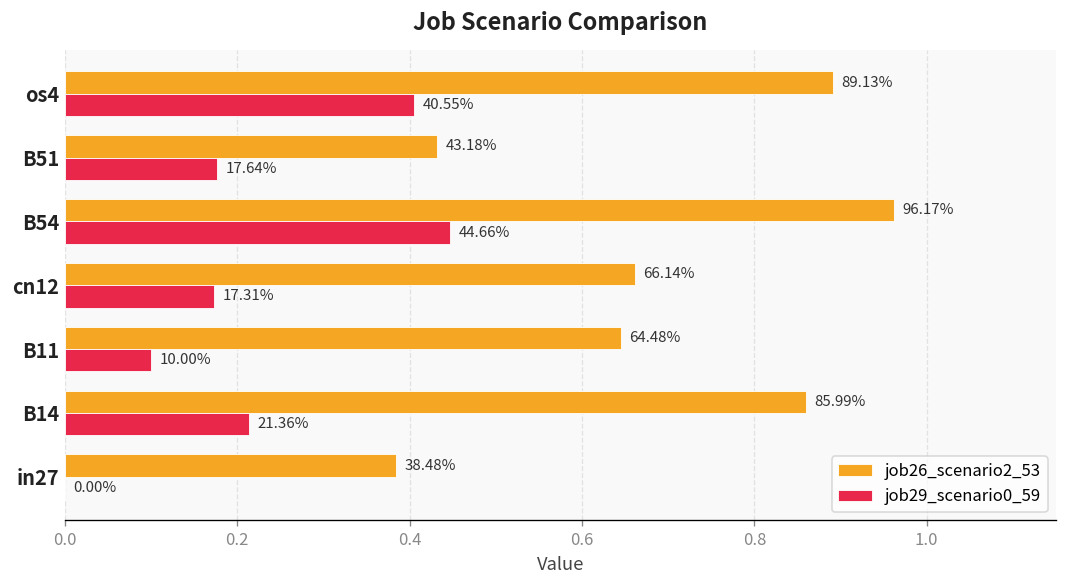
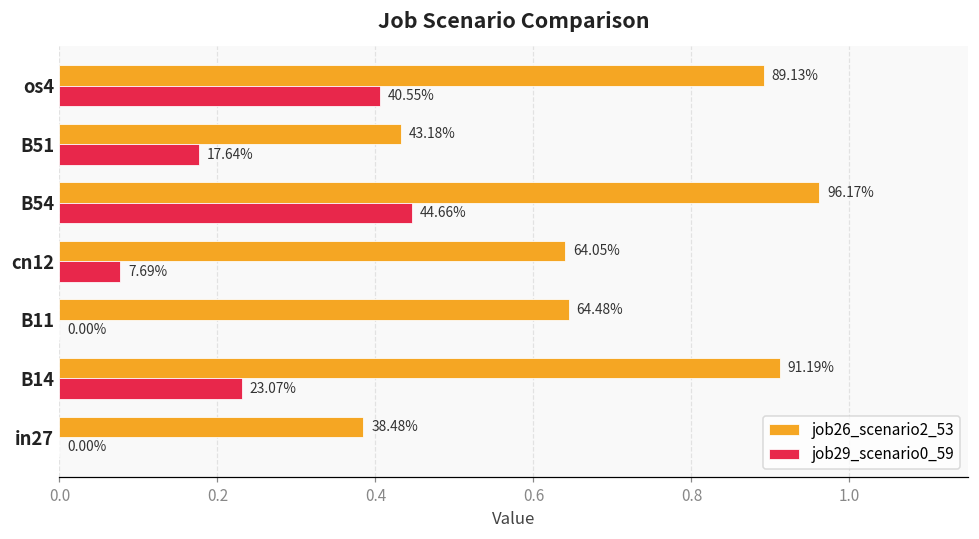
job26_scenario2_53, cn12: 66.14% -> 64.05%
job29_scenario0_59, cn12: 17.31% -> 7.69%
job29_scenario0_59, B11: 10.00% -> 0.00%
job26_scenario2_53, B14: 85.99% -> 91.19%
job29_scenario0_59, B14: 21.36% -> 23.07%
